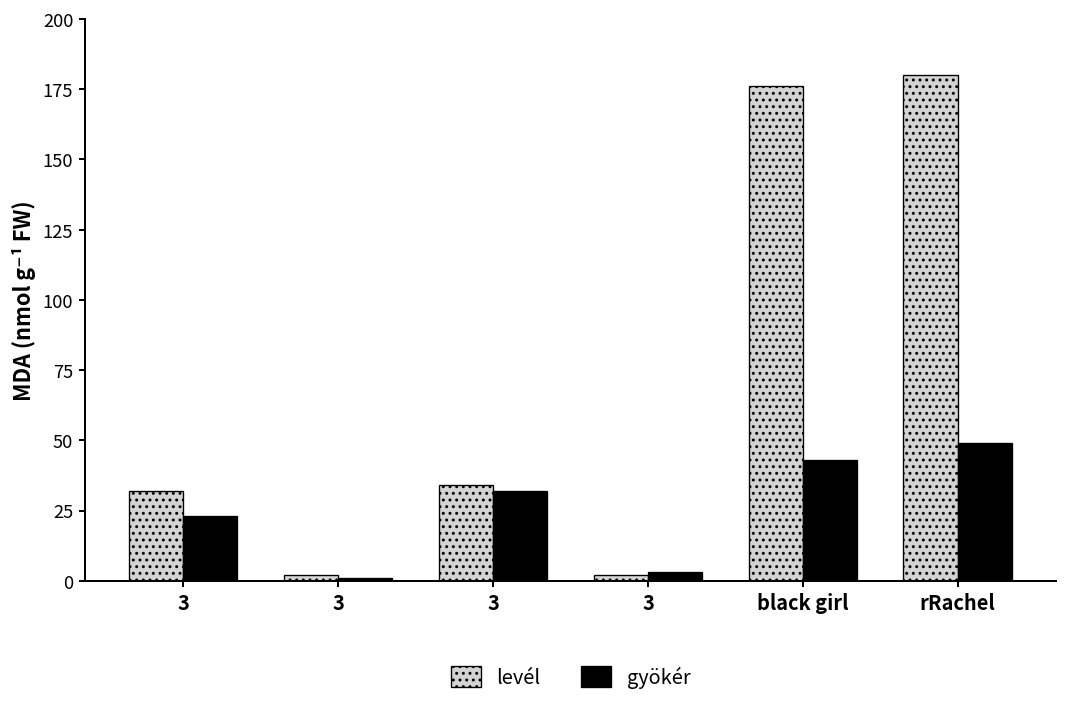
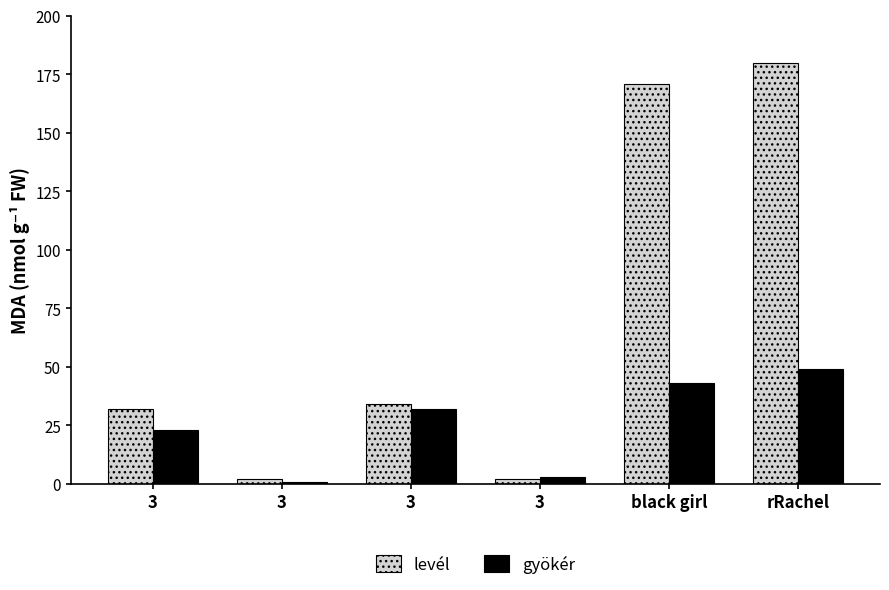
levél, black girl: 176 -> 171
